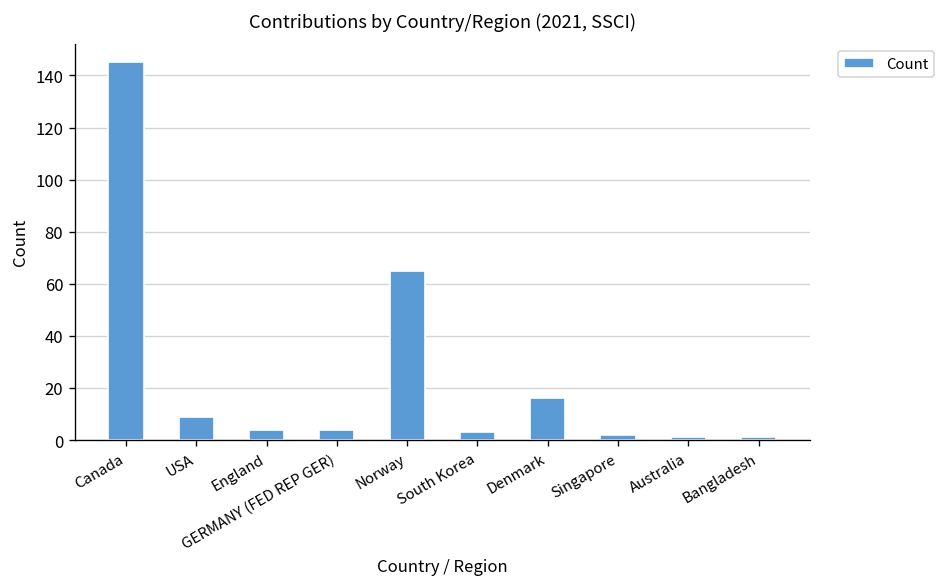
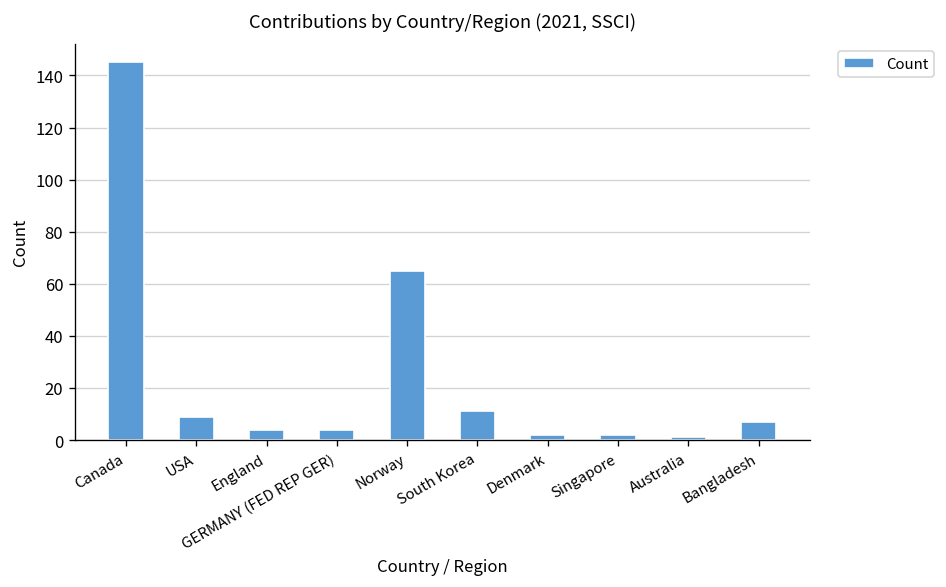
South Korea: 3 -> 11
Denmark: 16 -> 2
Bangladesh: 1 -> 7
